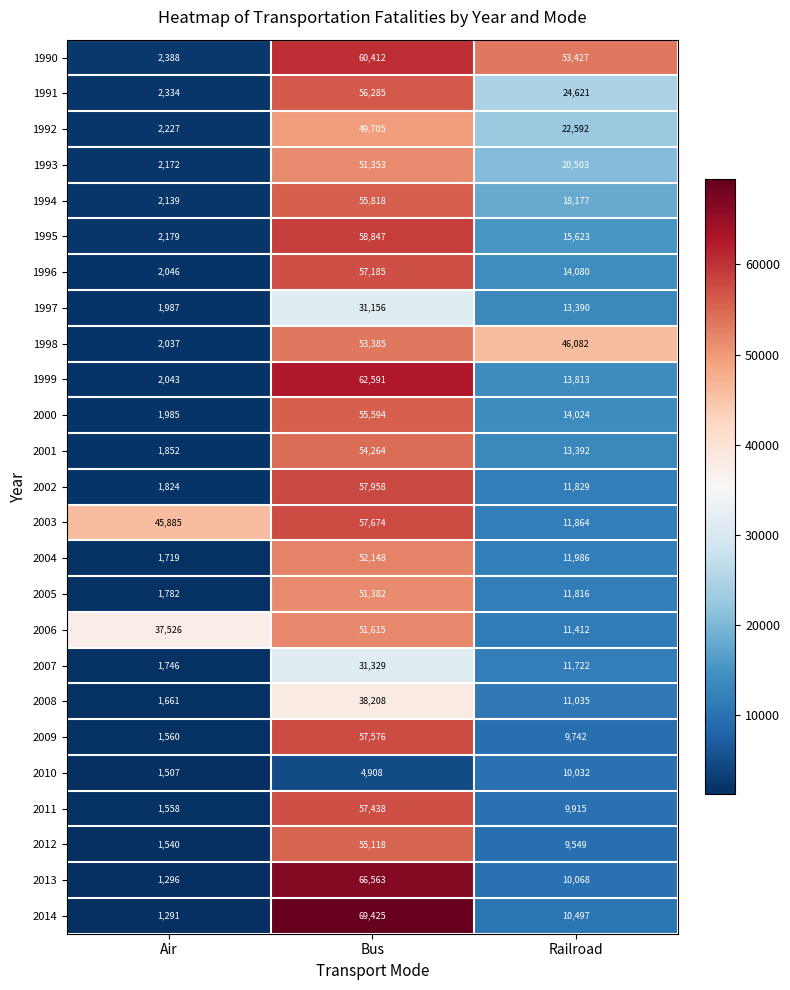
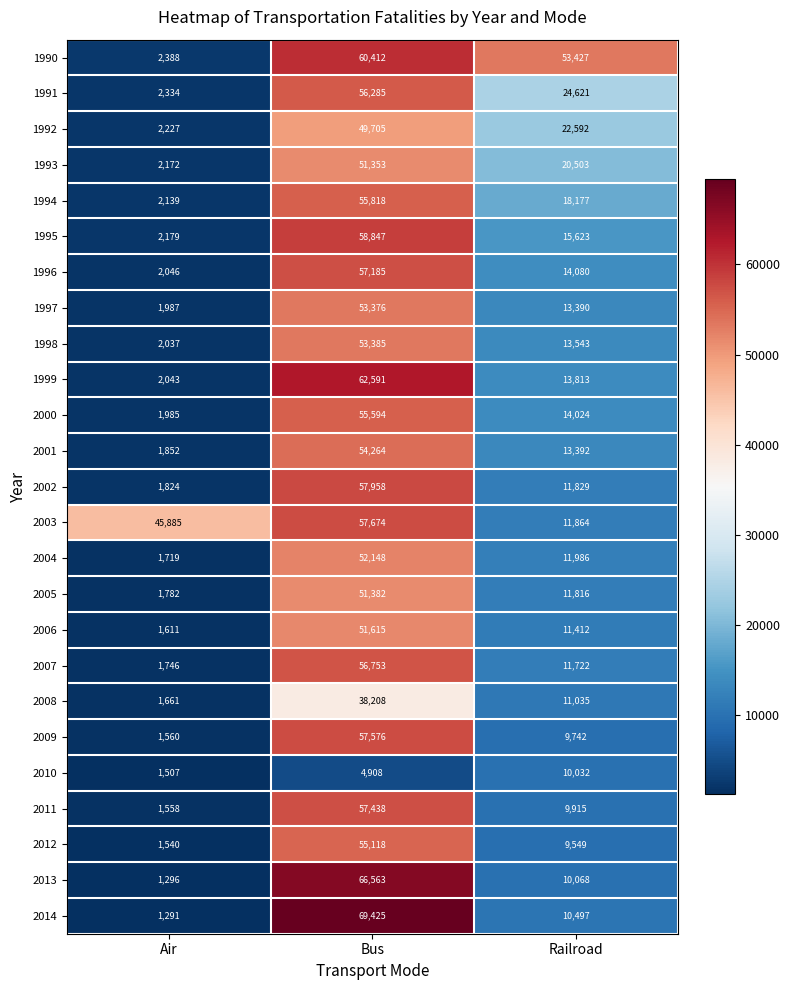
1997, Bus: 31,156 -> 53,376
1998, Railroad: 46,082 -> 13,543
2006, Air: 37,526 -> 1,611
2007, Bus: 31,329 -> 56,753
